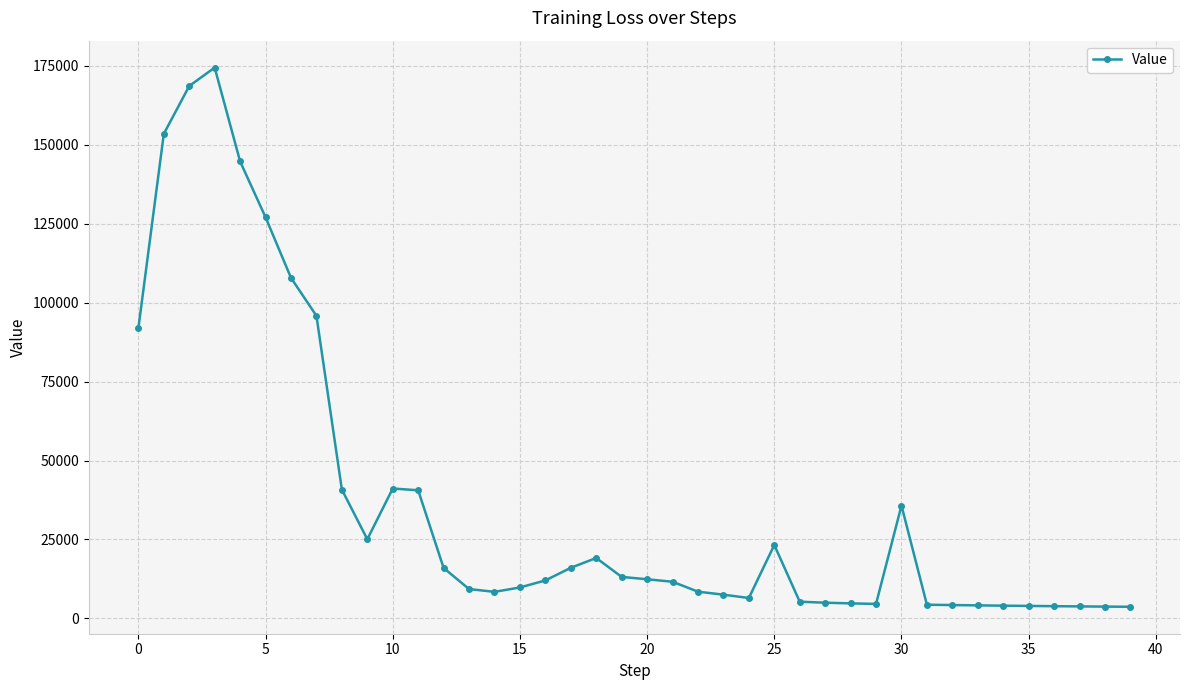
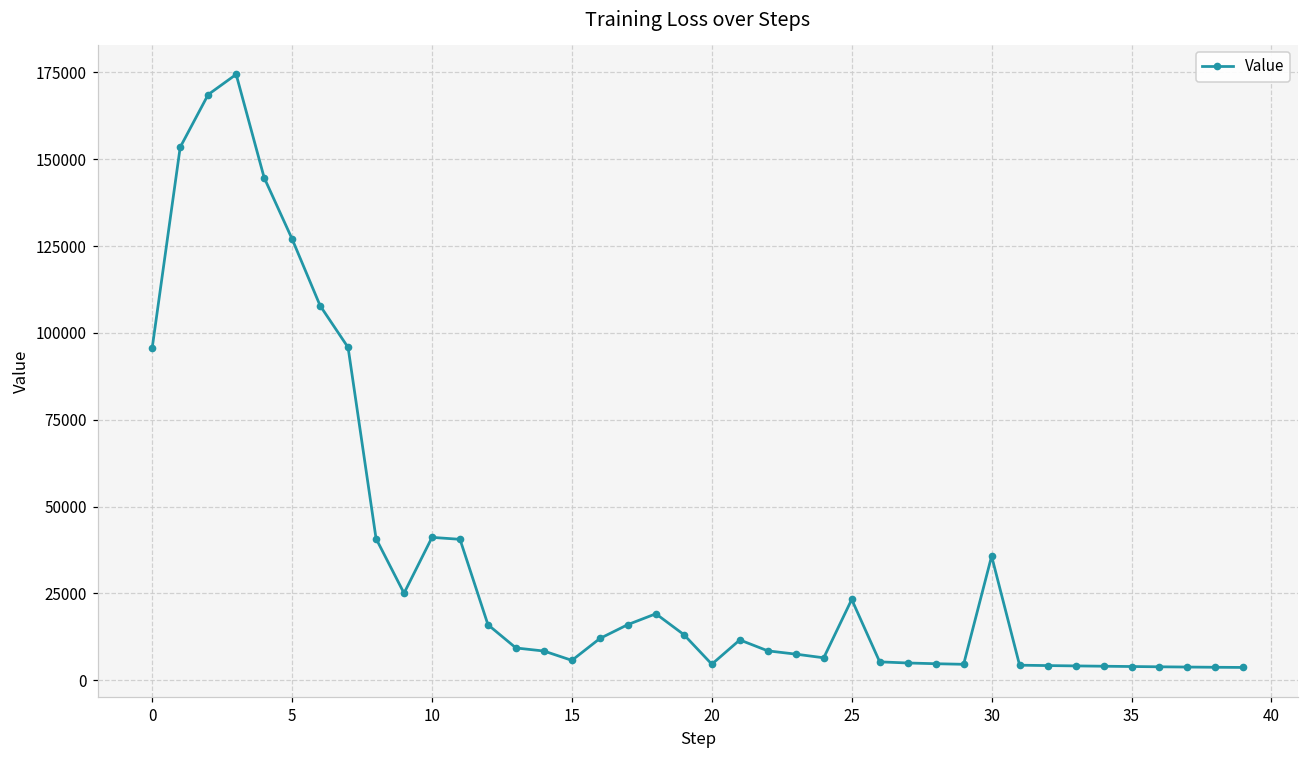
0: 92000 -> 96000
15: 10000 -> 6000
20: 12000 -> 5000
